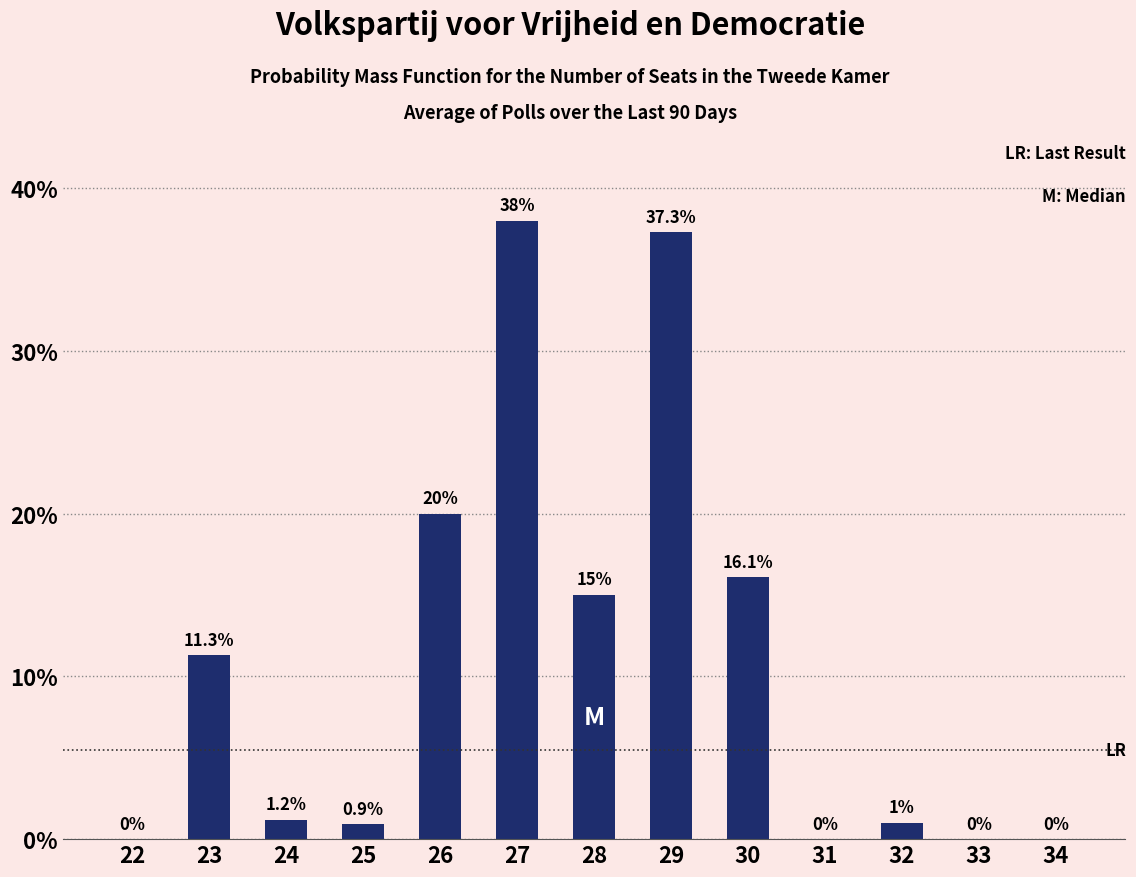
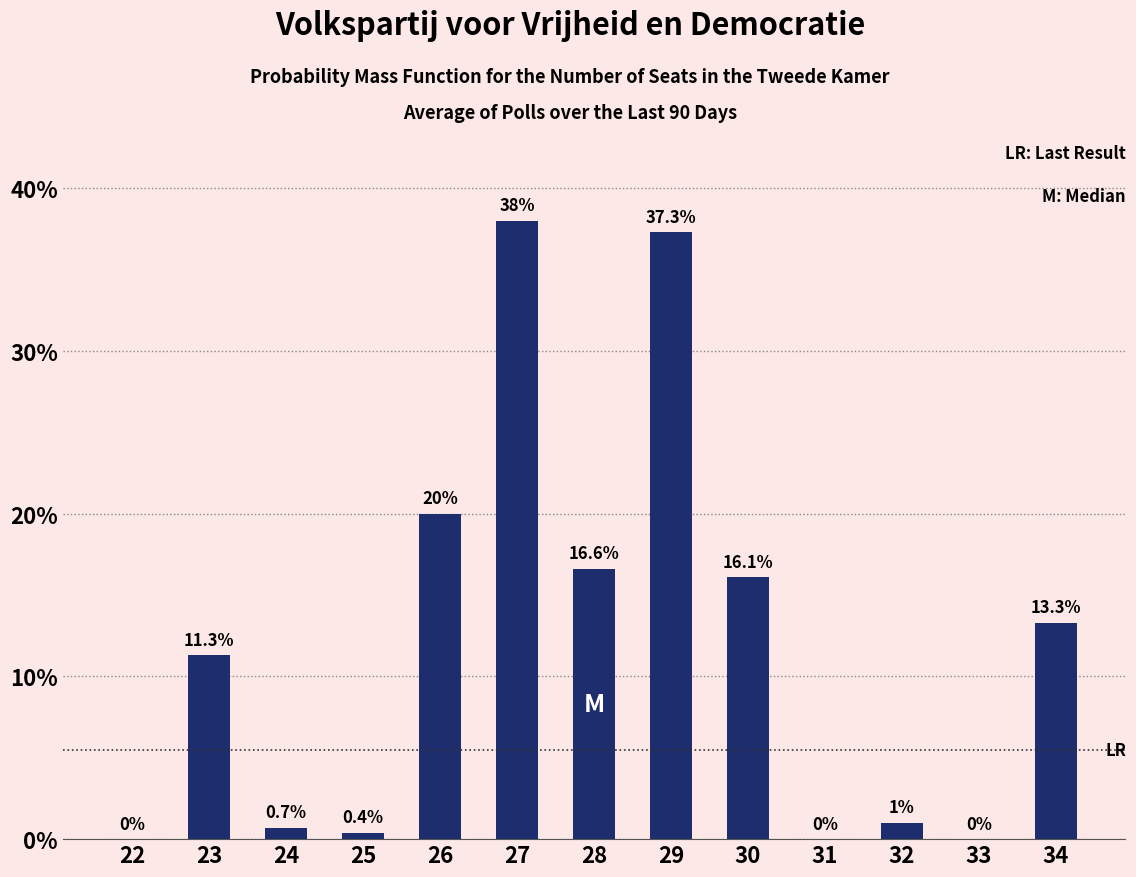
24: 1.2% -> 0.7%
25: 0.9% -> 0.4%
28: 15% -> 16.6%
34: 0% -> 13.3%
